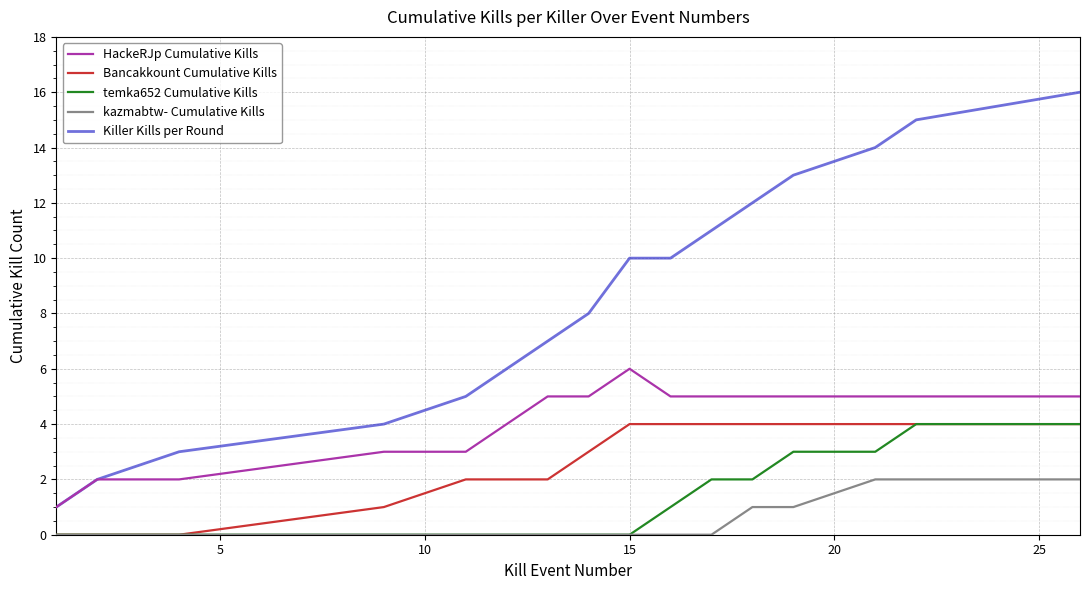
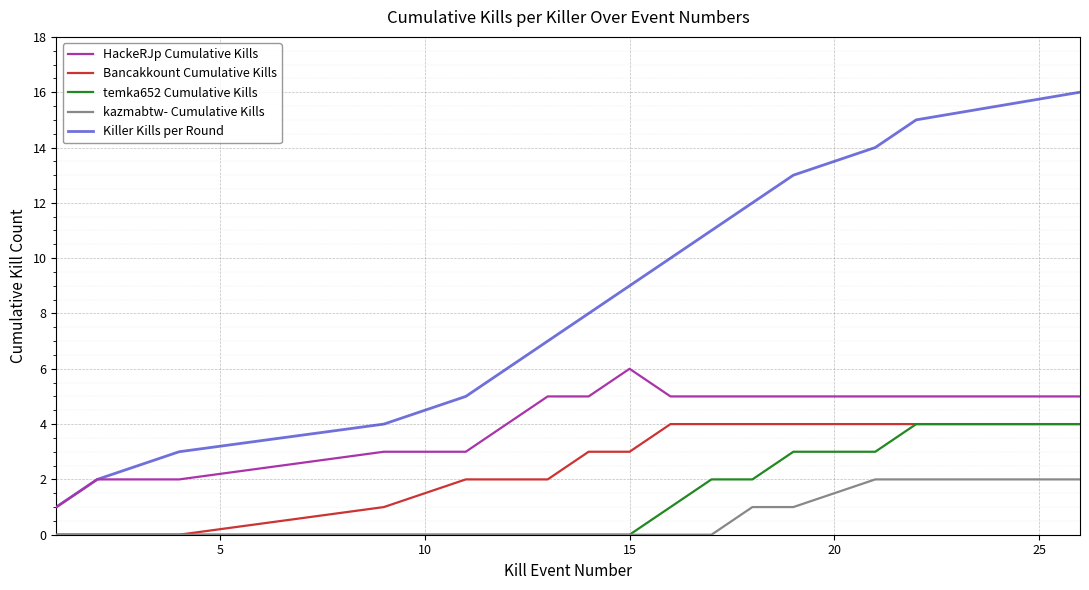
Bancakkount Cumulative Kills, 15: 4 -> 3
Killer Kills per Round, 15: 10 -> 9
